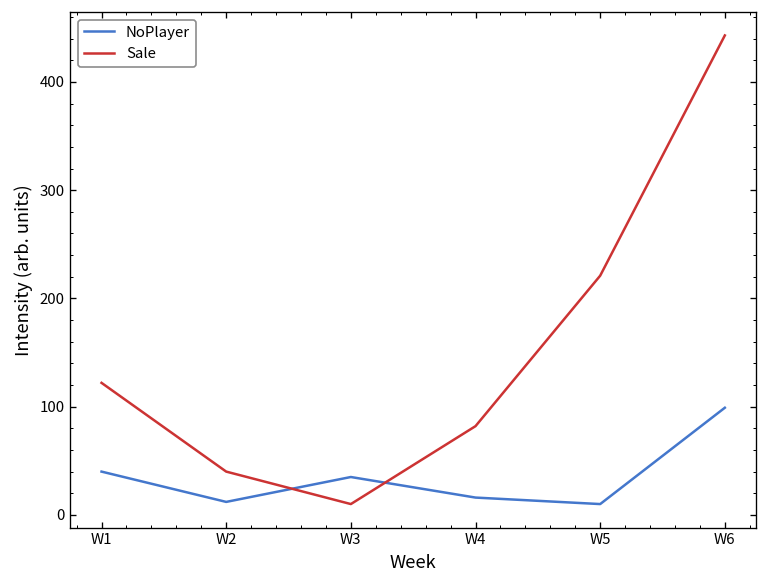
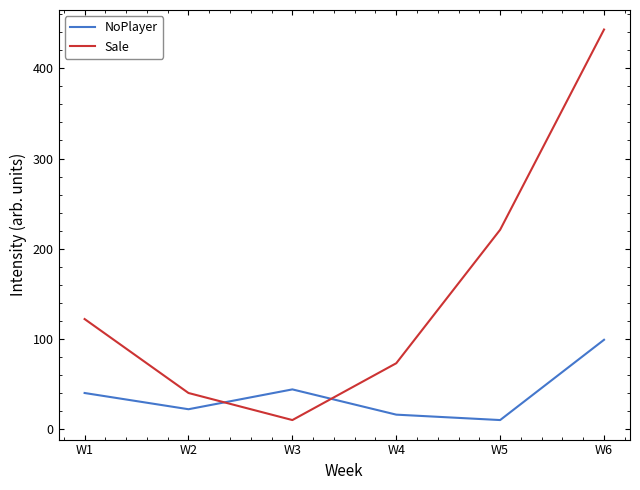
NoPlayer, W2: 10 -> 20
NoPlayer, W3: 35 -> 44
Sale, W4: 80 -> 70
